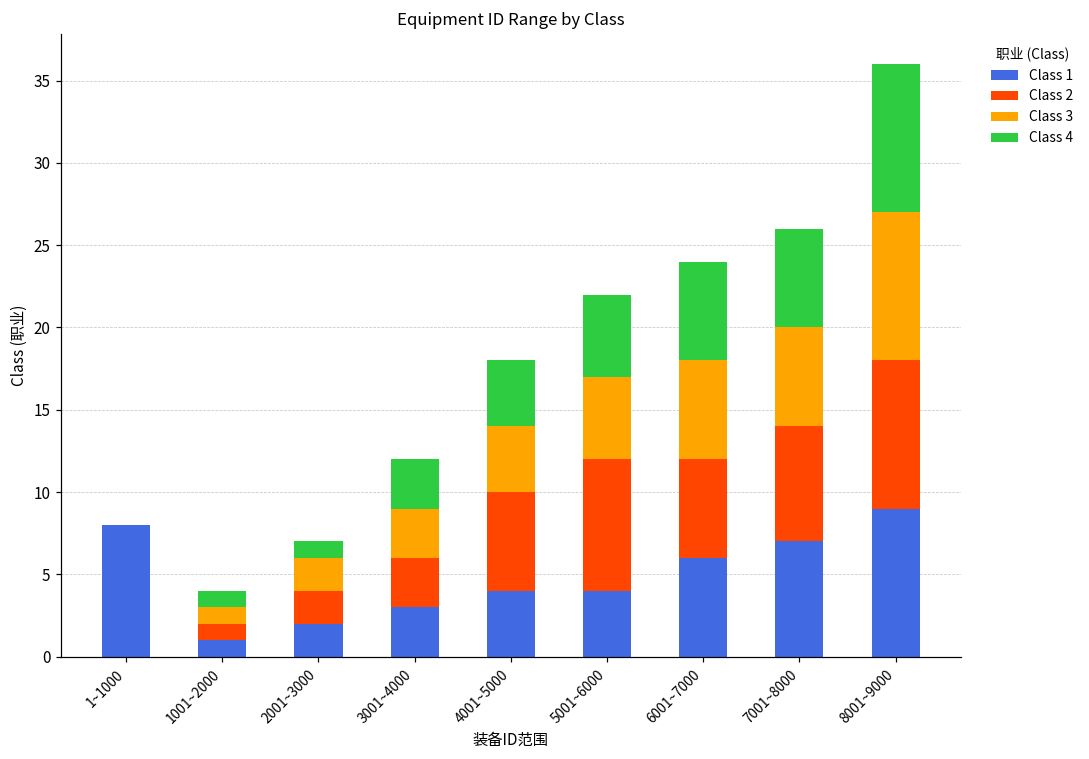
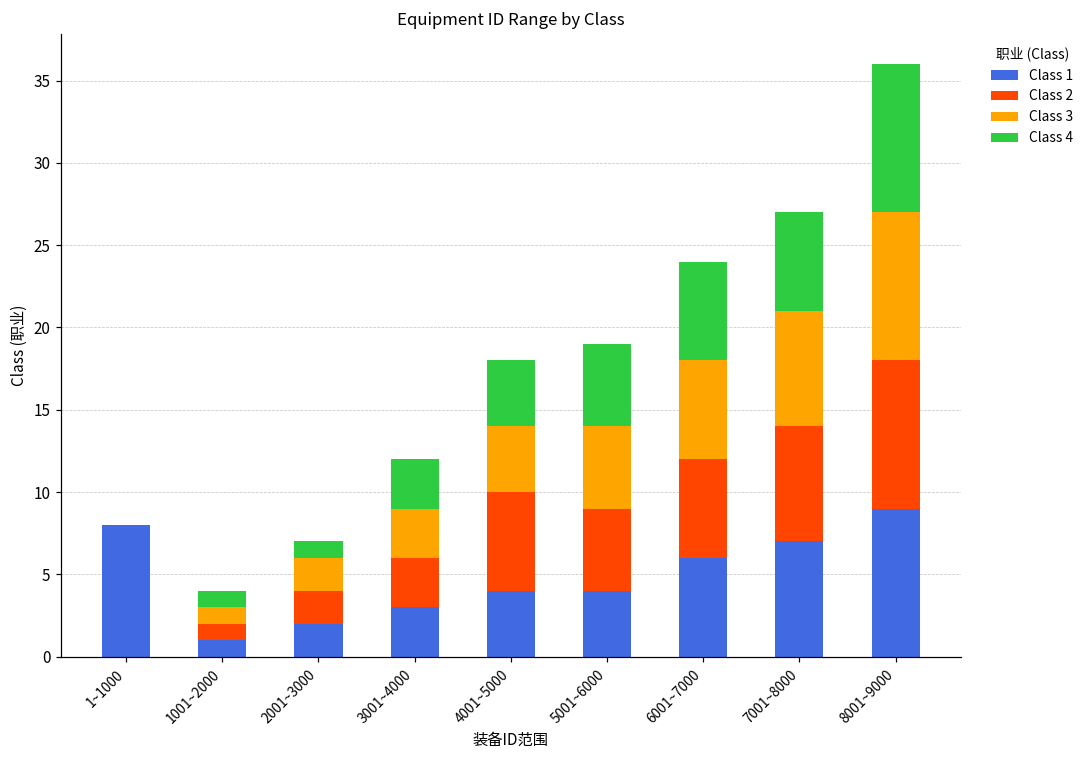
Class 2, 5001~6000: 8 -> 5
Class 3, 7001~8000: 6 -> 7
